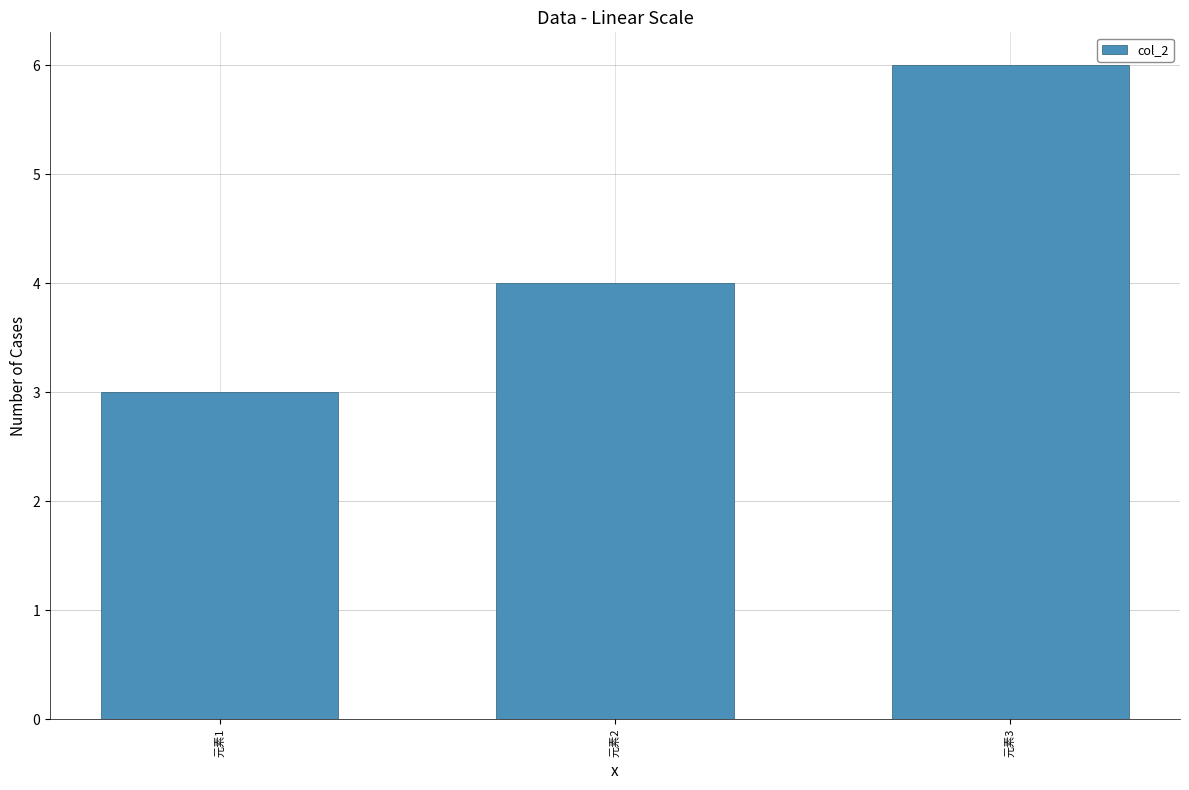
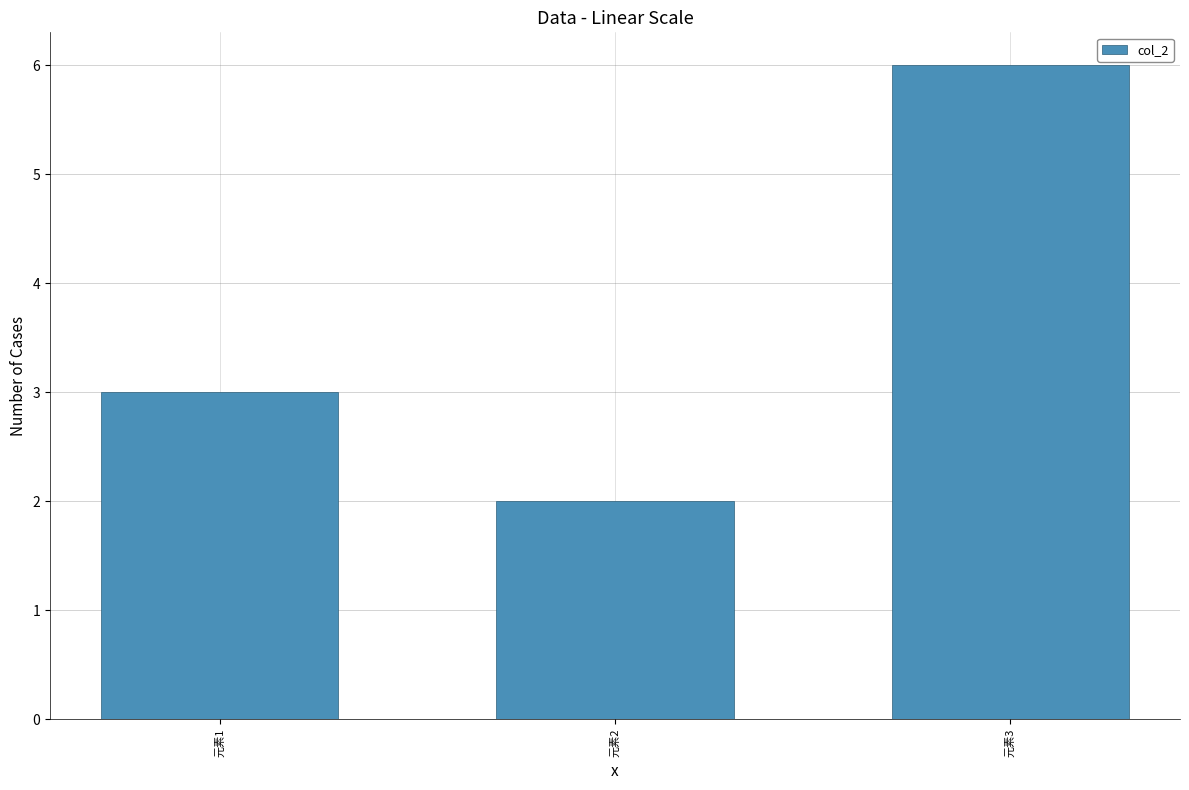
元素2: 4 -> 2
